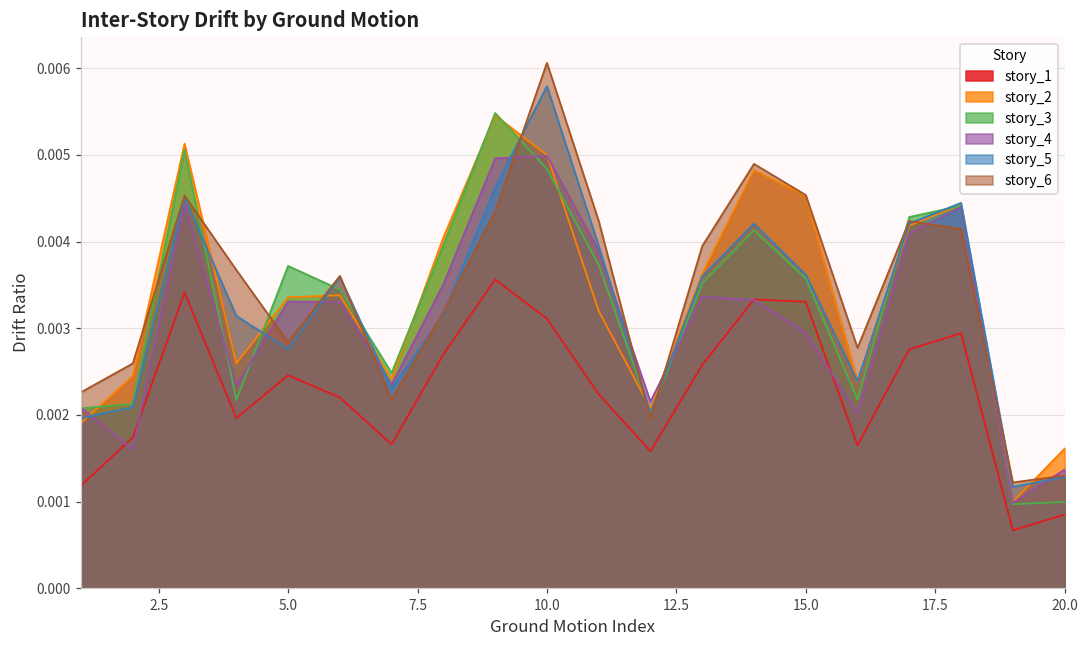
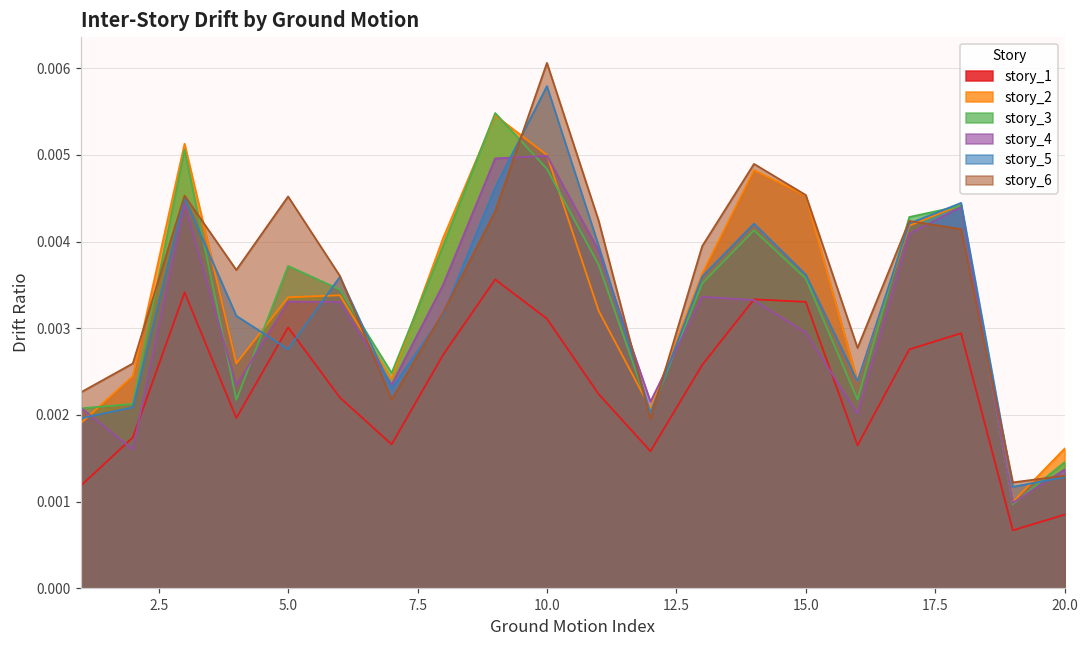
story_1, 5.0: 0.0025 -> 0.0030
story_6, 5.0: 0.0028 -> 0.0045
story_3, 20.0: 0.0010 -> 0.0015
